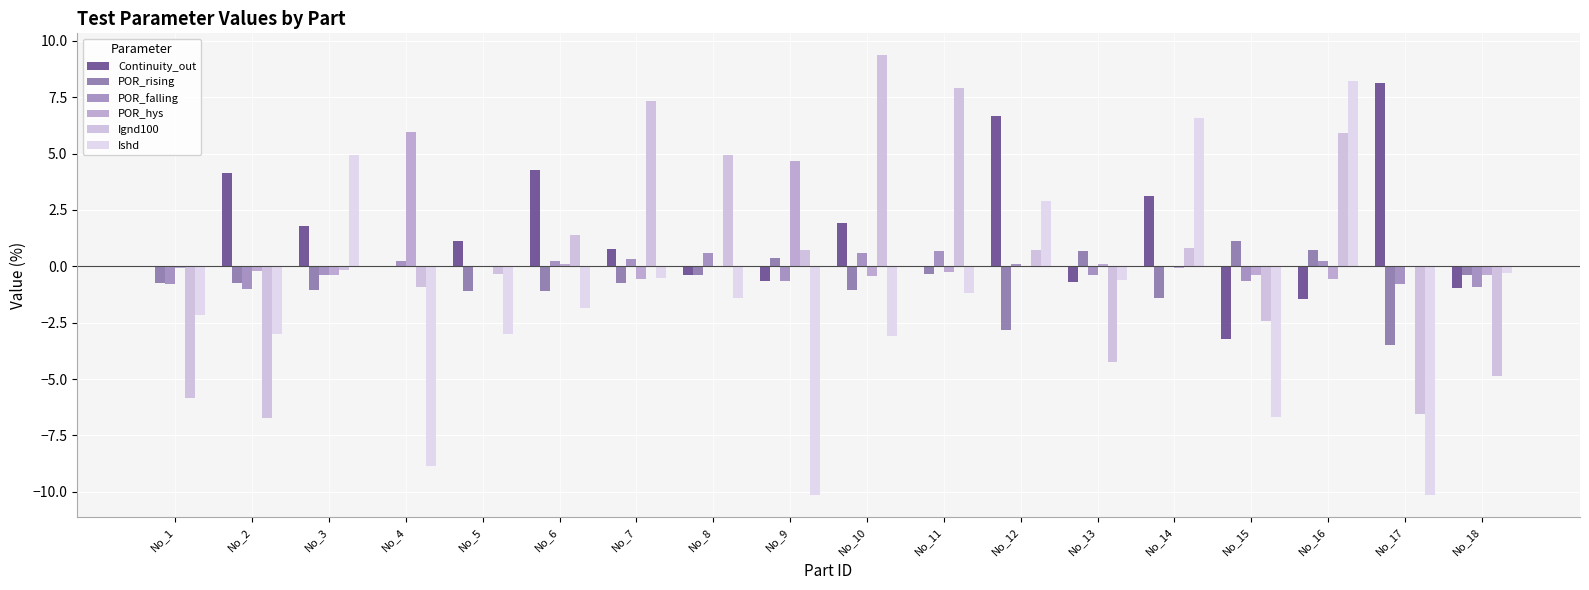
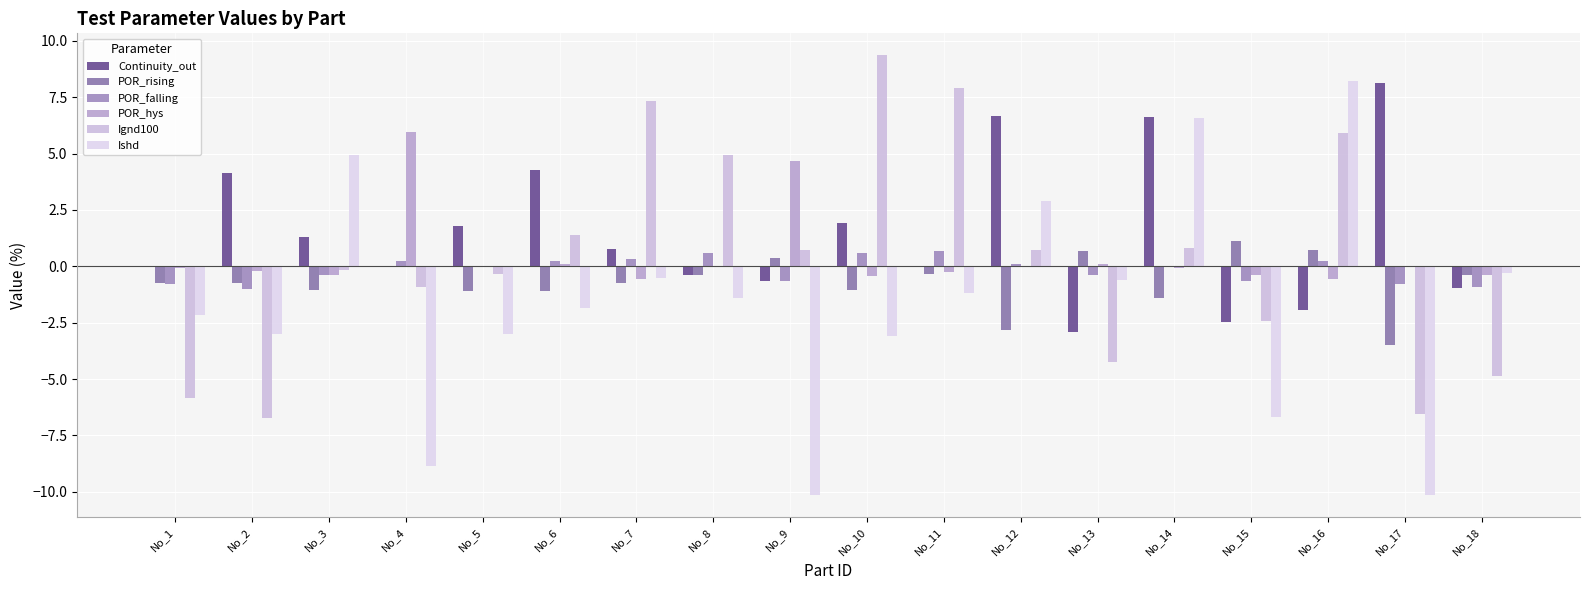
Continuity_out, No_3: 1.8 -> 1.3
Continuity_out, No_5: 1.1 -> 1.8
Continuity_out, No_13: -0.7 -> -2.9
Continuity_out, No_14: 3.1 -> 6.6
Continuity_out, No_15: -3.2 -> -2.5
Continuity_out, No_16: -1.5 -> -1.9
